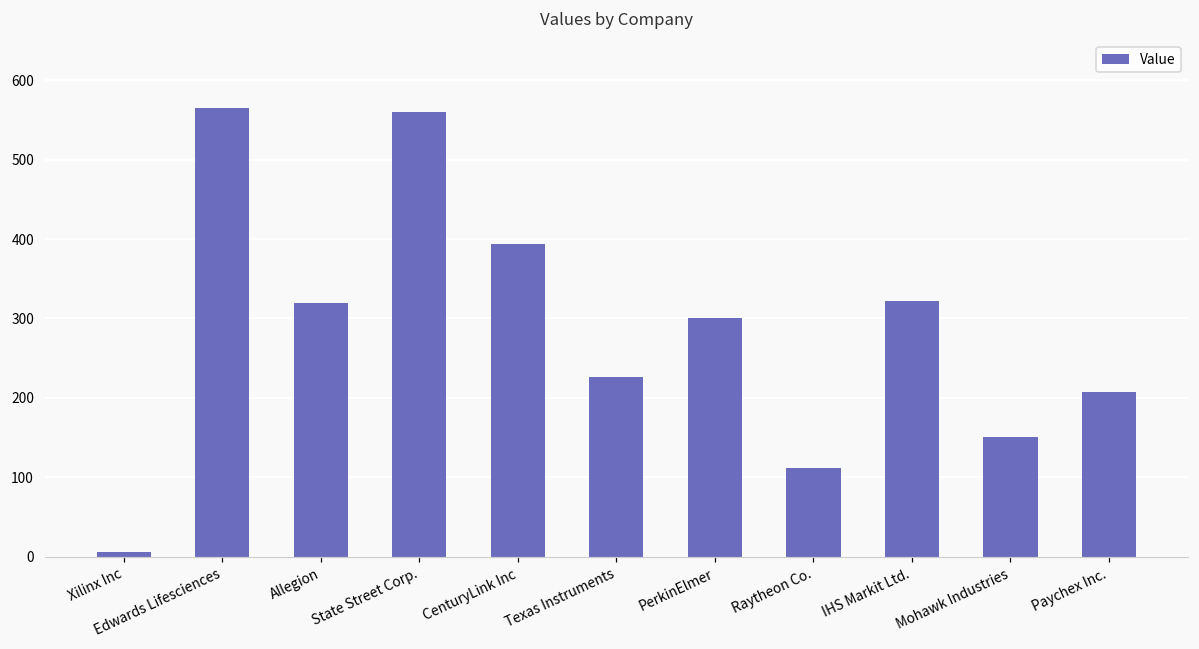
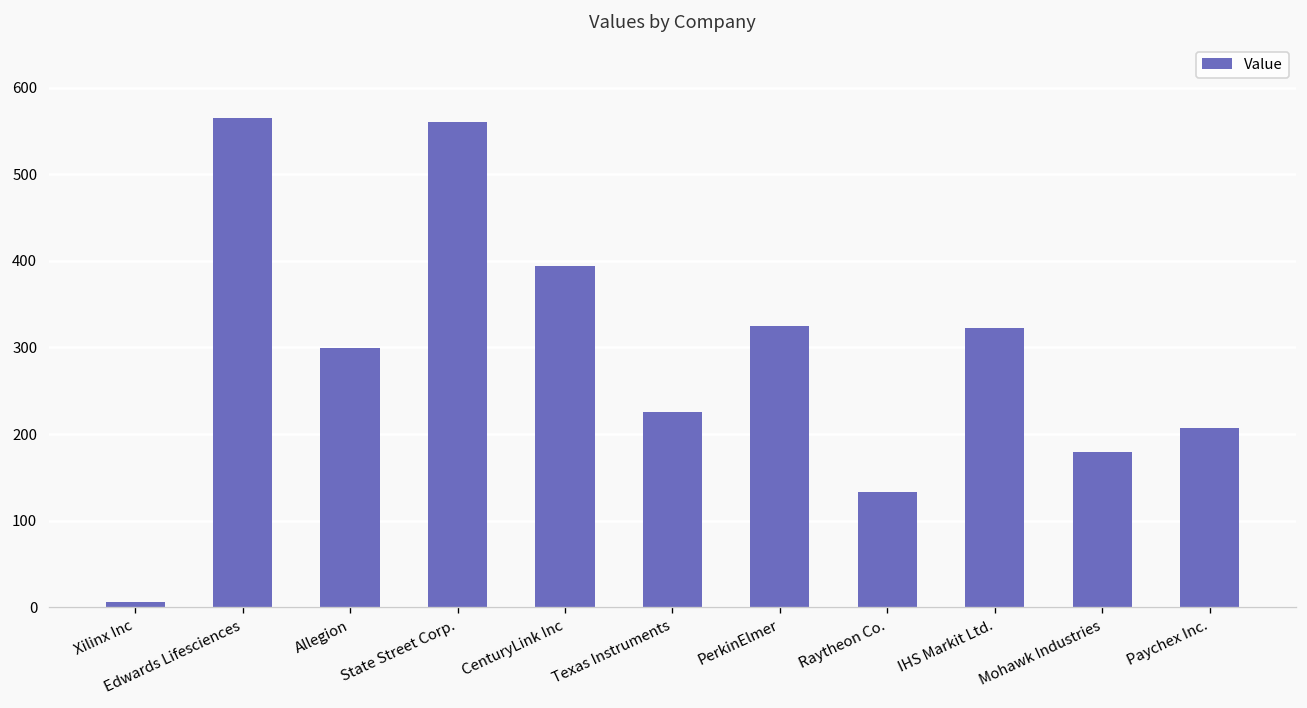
Allegion: 320 -> 300
PerkinElmer: 300 -> 330
Raytheon Co.: 110 -> 130
Mohawk Industries: 150 -> 180
